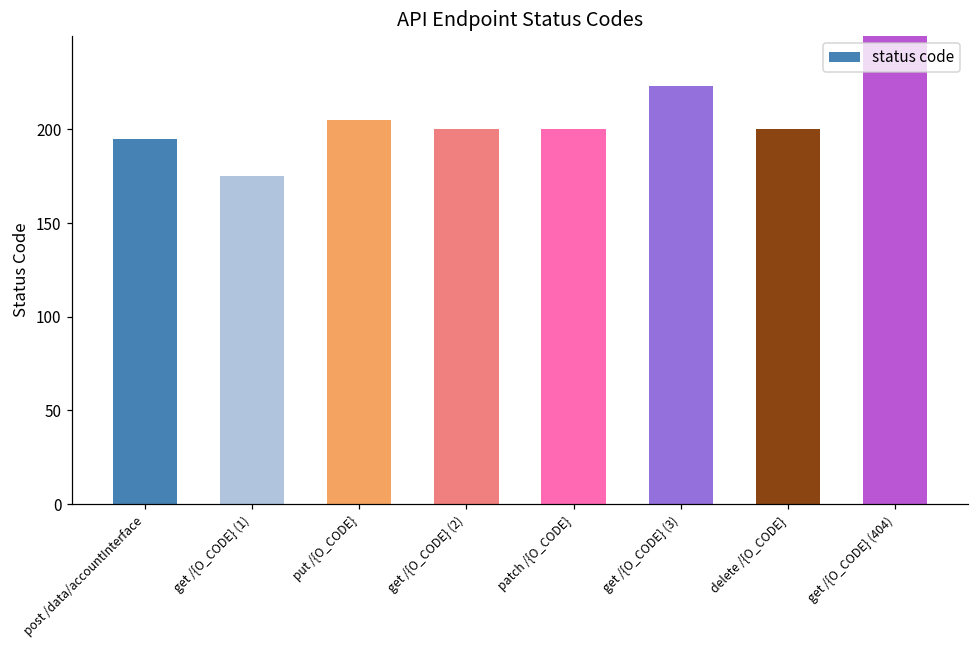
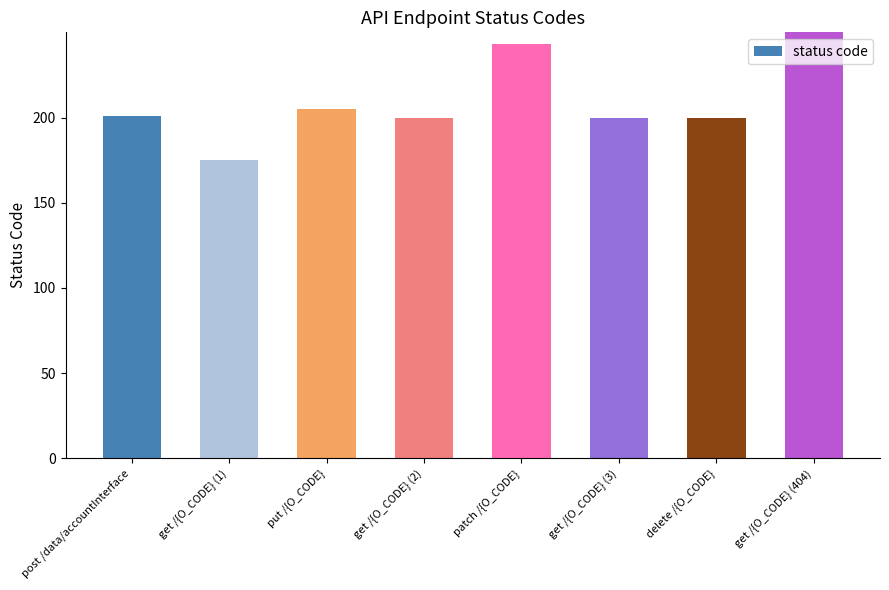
post /data/accountInterface: 195 -> 201
patch /{O_CODE}: 200 -> 243
get /{O_CODE} (3): 223 -> 200
